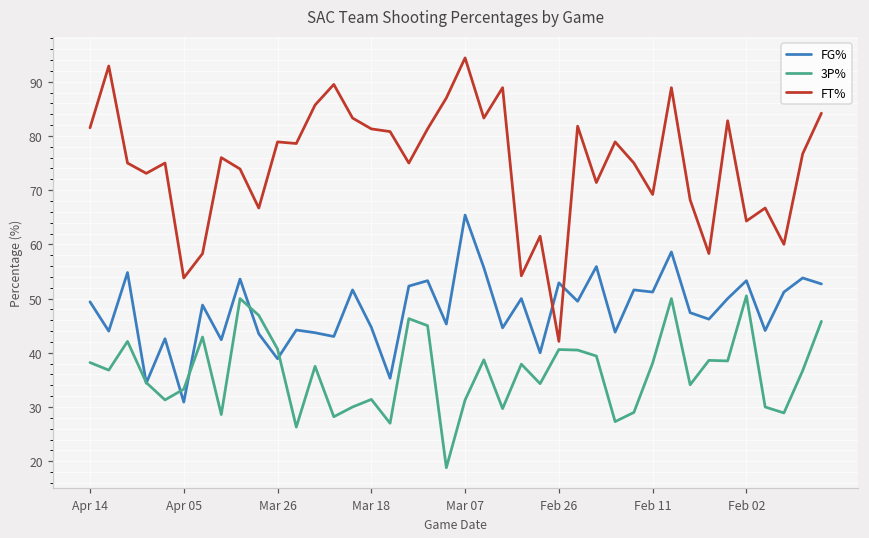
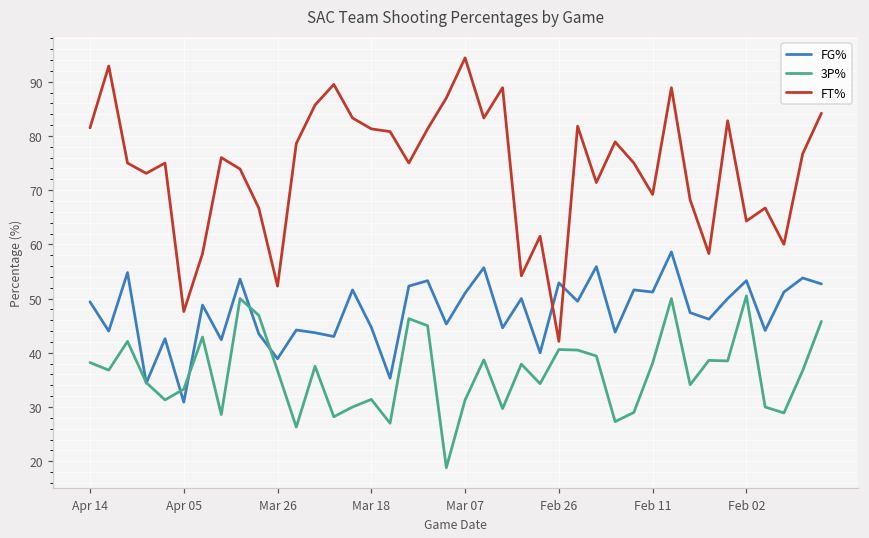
FT%, Apr 05: 54 -> 48
3P%, Mar 26: 41 -> 37
FT%, Mar 26: 79 -> 52
FG%, Mar 07: 65 -> 51
